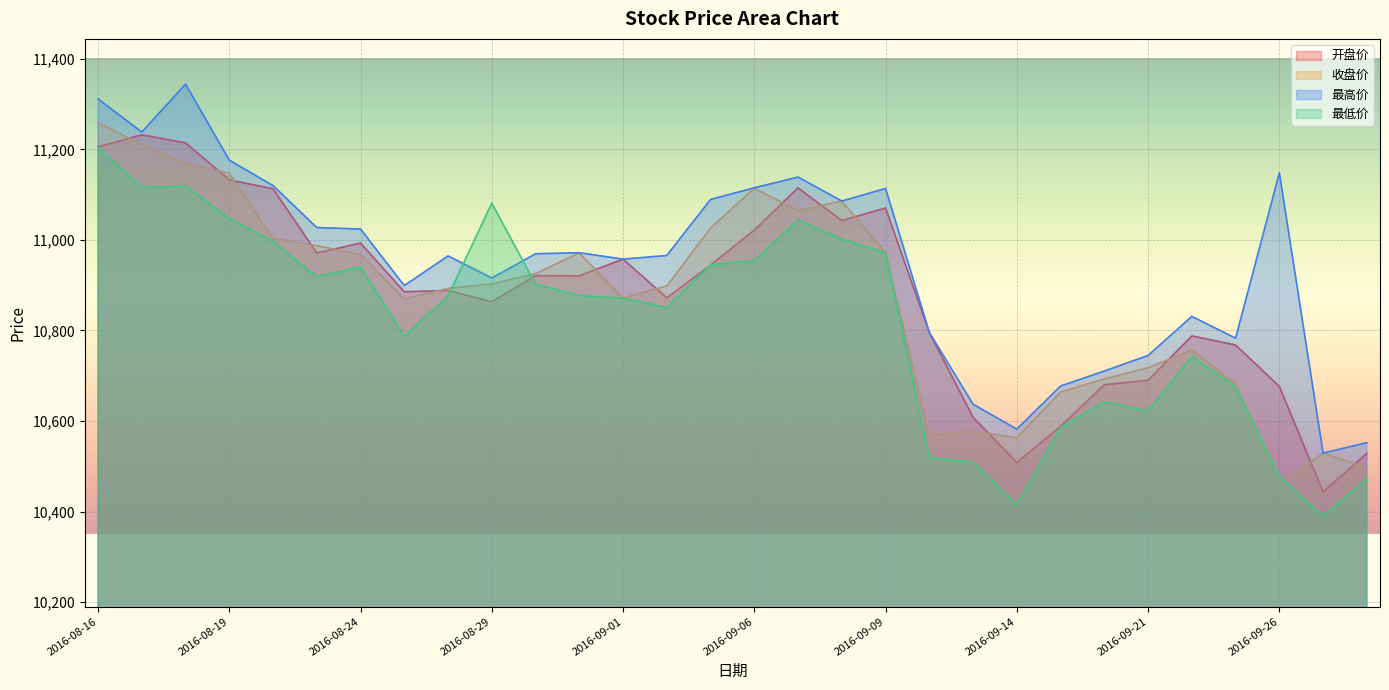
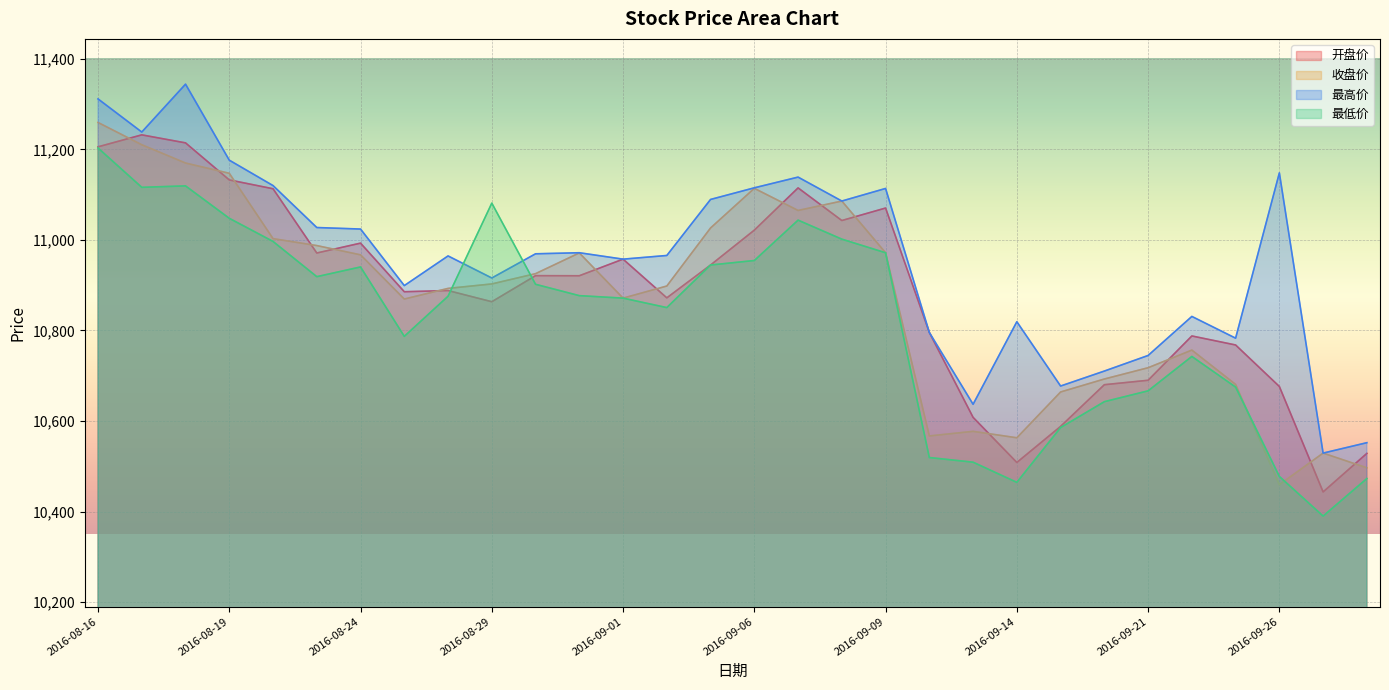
最高价, 2016-09-14: 10,580 -> 10,820
最低价, 2016-09-14: 10,410 -> 10,460
最低价, 2016-09-21: 10,620 -> 10,670
